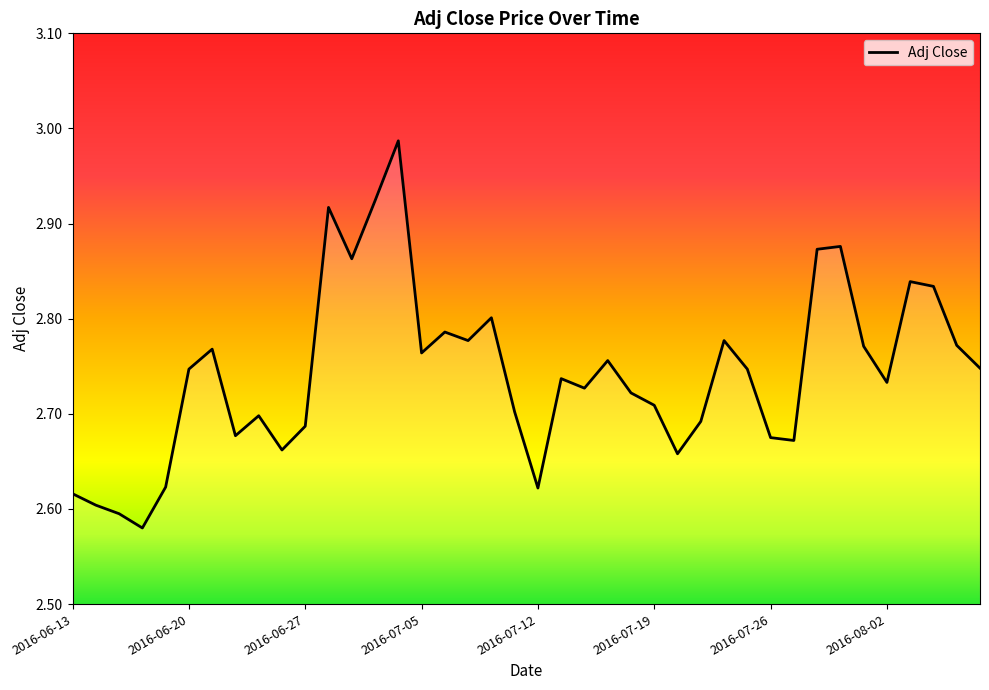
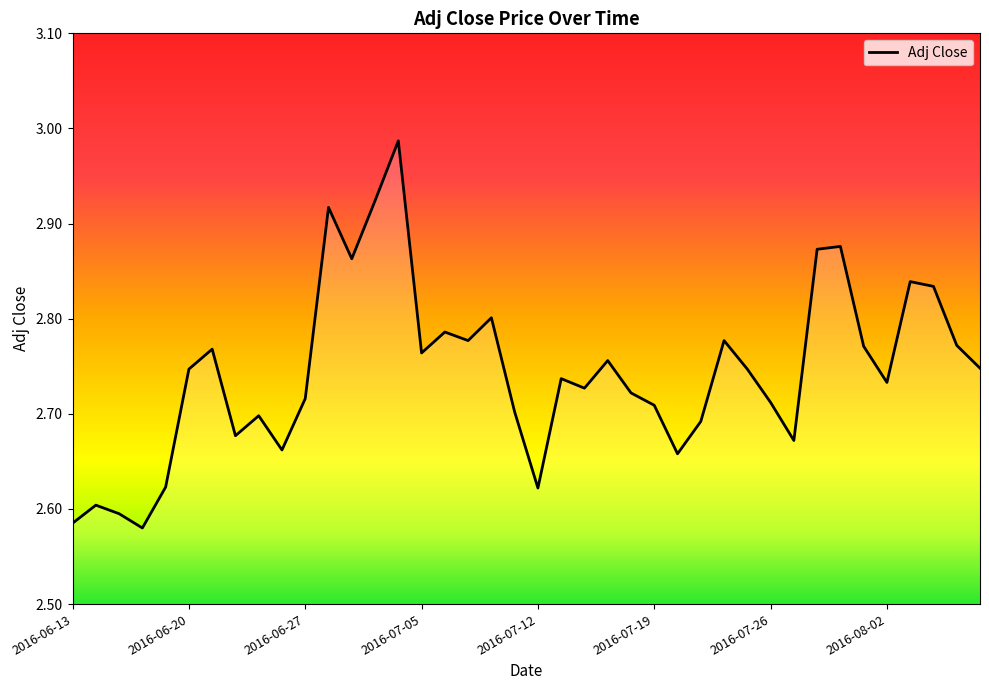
2016-06-13: 2.62 -> 2.59
2016-06-27: 2.69 -> 2.72
2016-07-26: 2.68 -> 2.71
